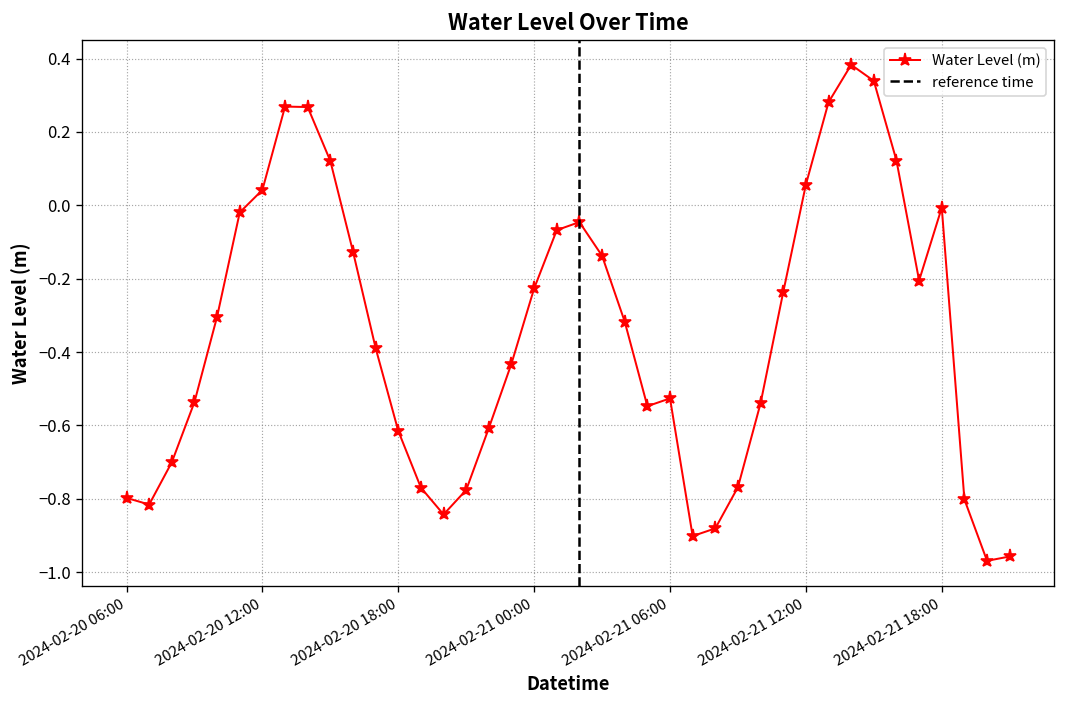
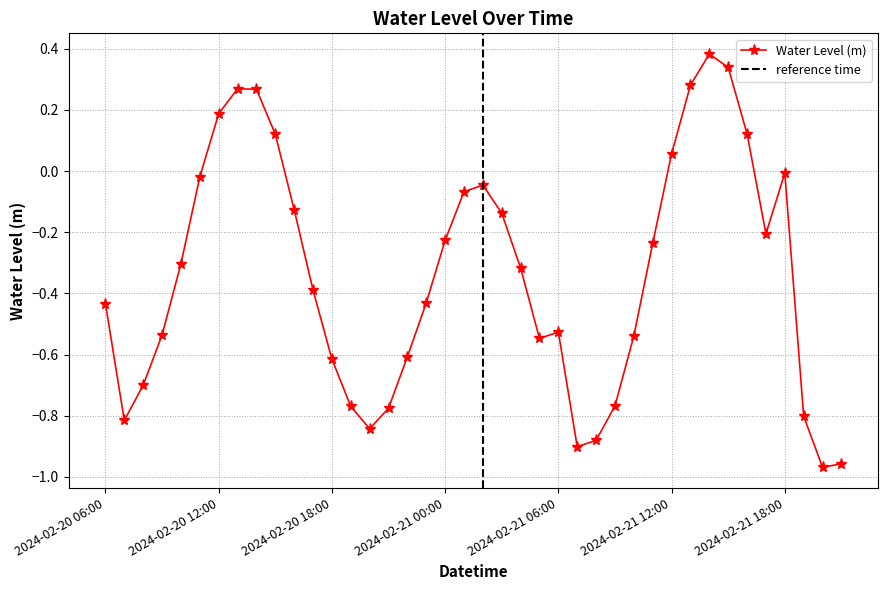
2024-02-20 06:00: -0.80 -> -0.43
2024-02-20 12:00: 0.04 -> 0.19
